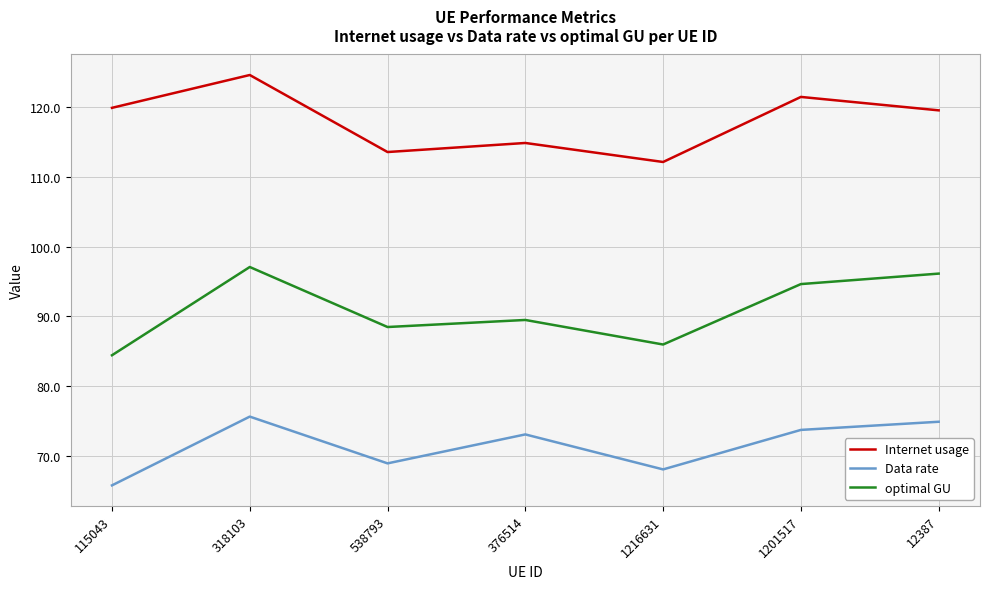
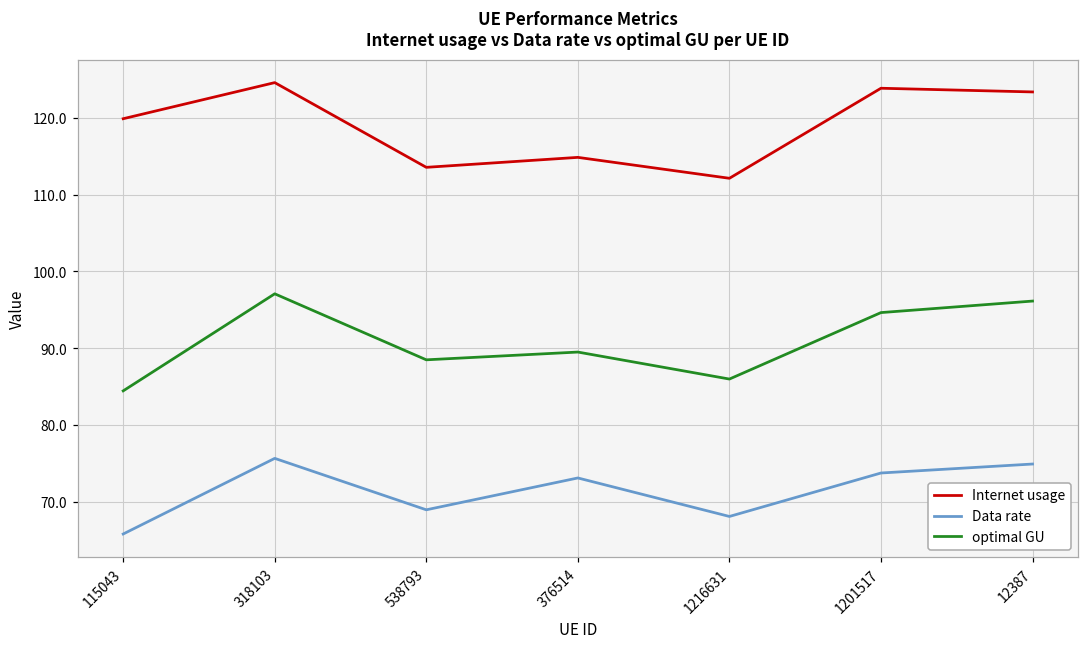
Internet usage, 1201517: 121 -> 124
Internet usage, 12387: 120 -> 123
